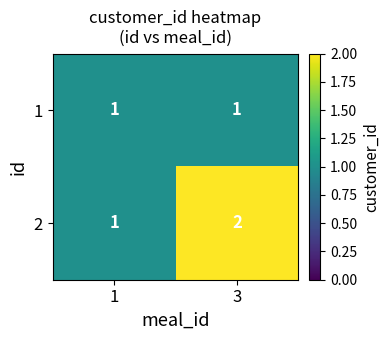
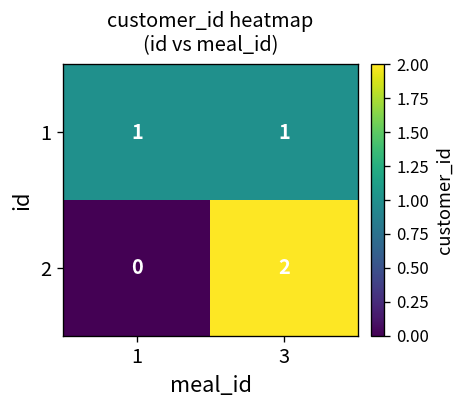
2, 1: 1 -> 0
